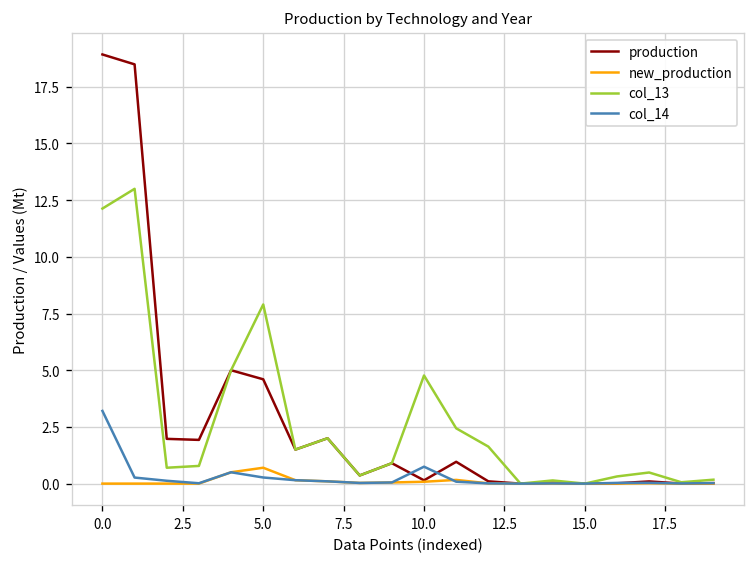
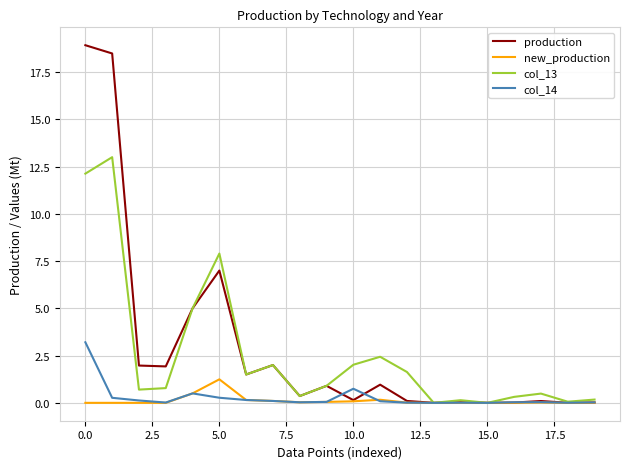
production, 5.0: 4.6 -> 7.0
new_production, 5.0: 0.7 -> 1.2
col_13, 10.0: 4.8 -> 2.0
